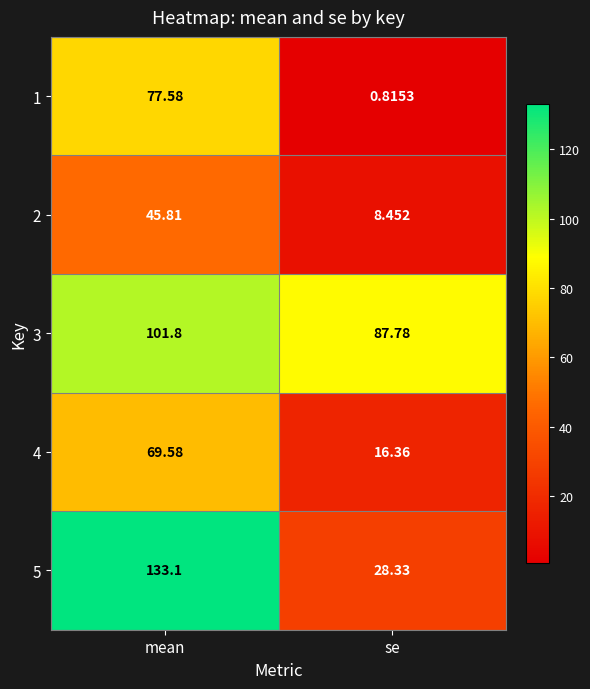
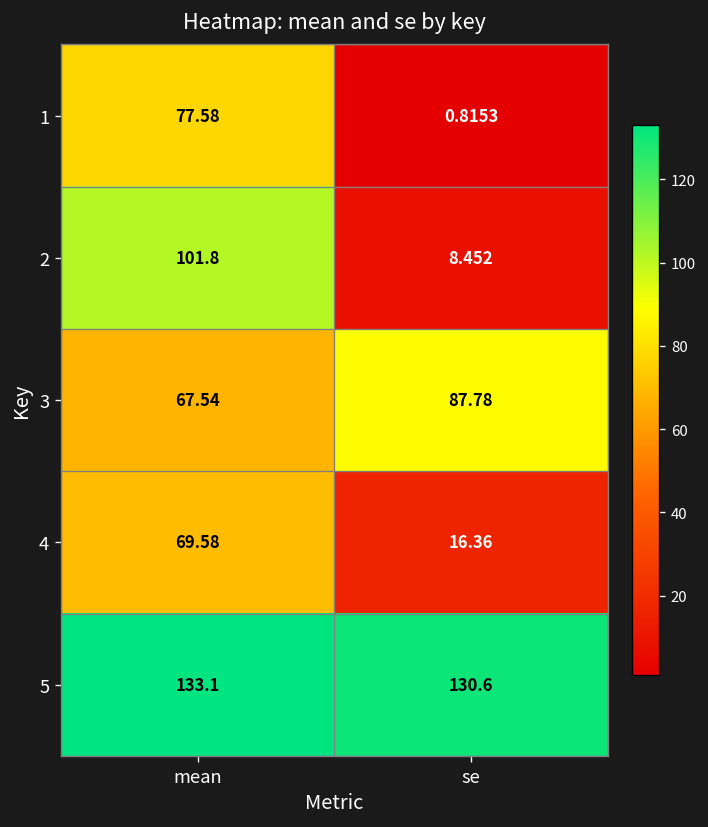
2, mean: 45.81 -> 101.8
3, mean: 101.8 -> 67.54
5, se: 28.33 -> 130.6
